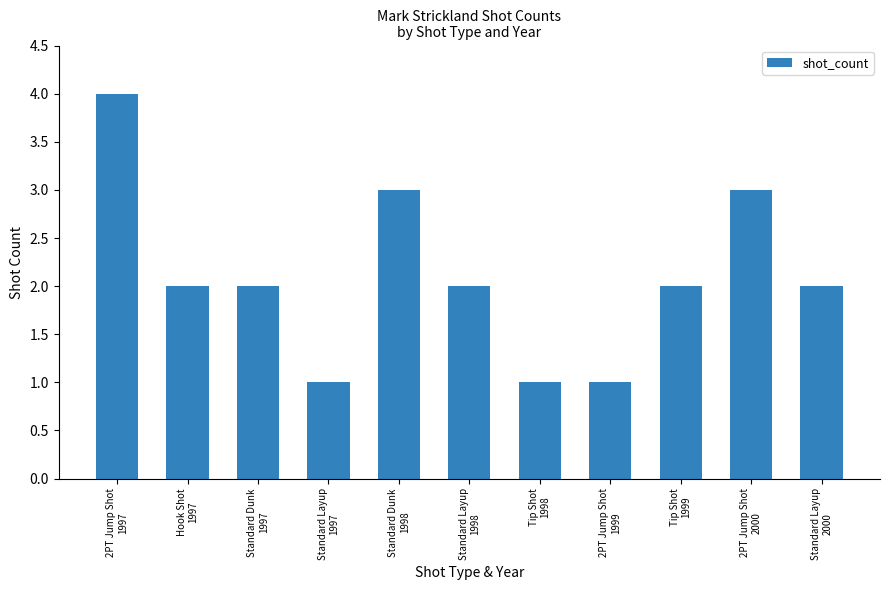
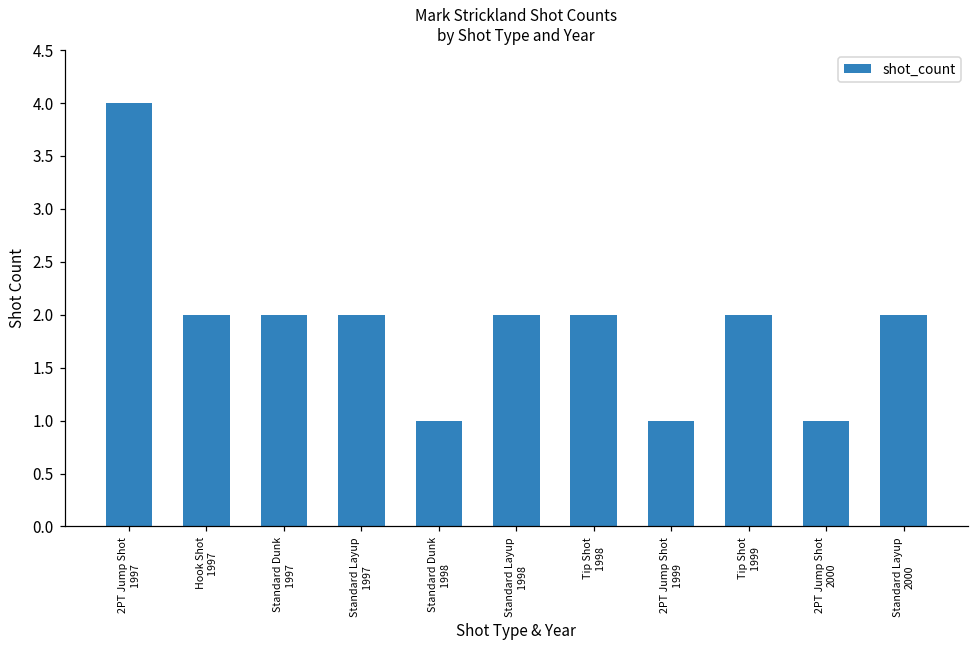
Standard Layup 1997: 1 -> 2
Standard Dunk 1998: 3 -> 1
Tip Shot 1998: 1 -> 2
2PT Jump Shot 2000: 3 -> 1
